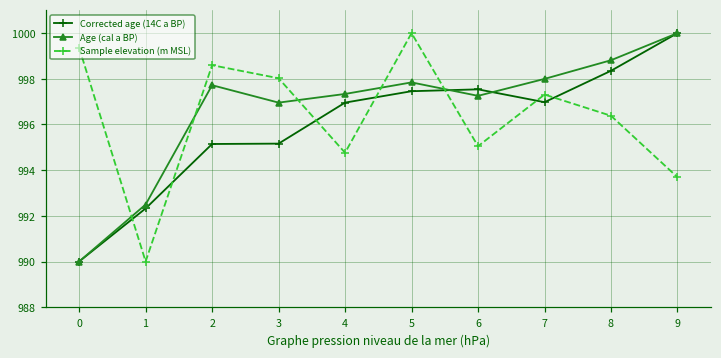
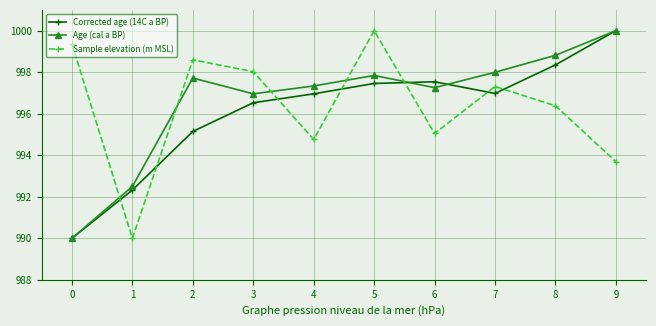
Corrected age (14C a BP), 3: 995.2 -> 996.5
